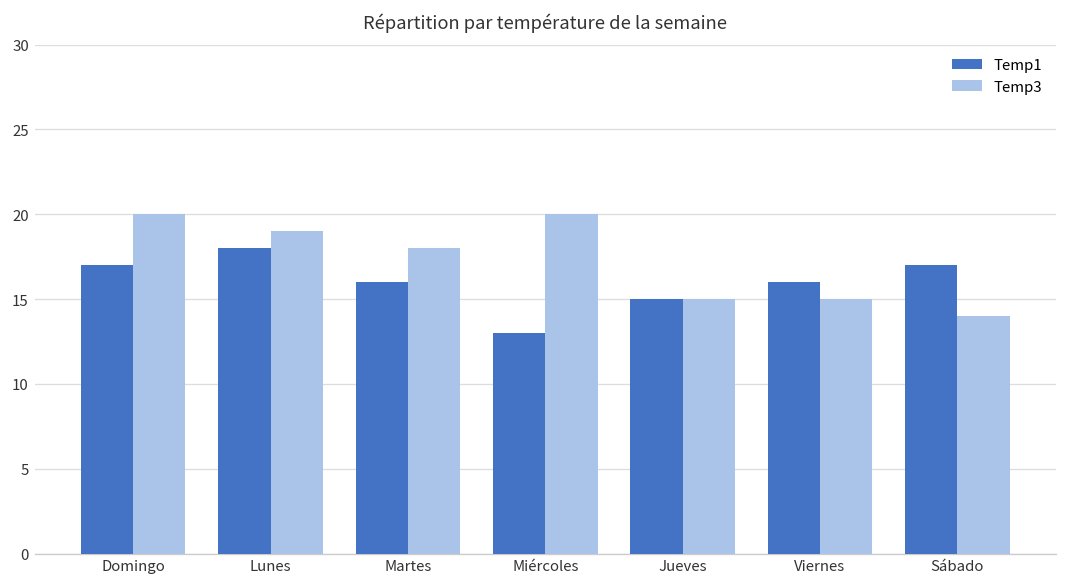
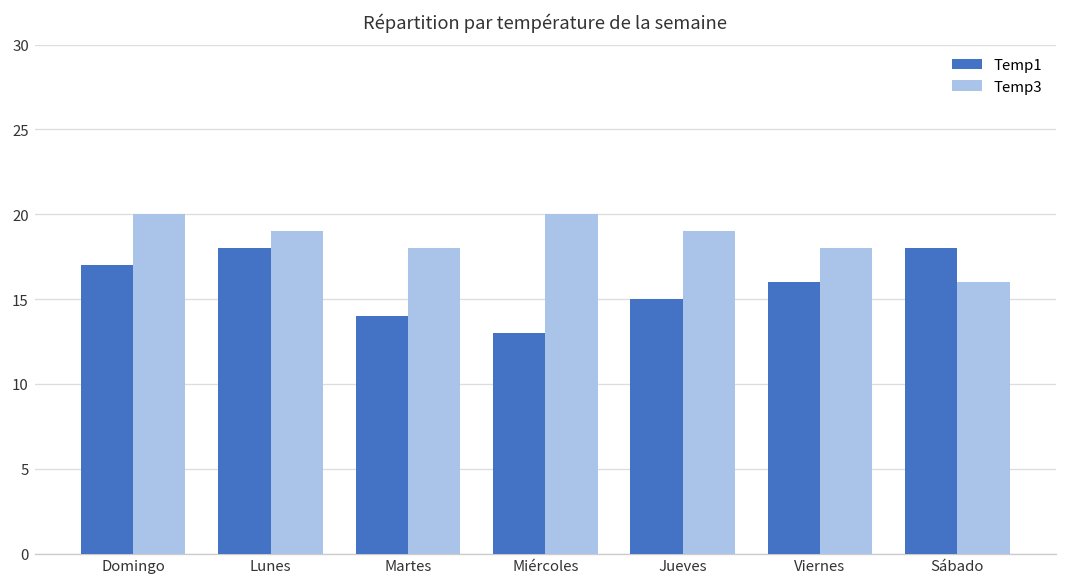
Temp1, Martes: 16 -> 14
Temp3, Jueves: 15 -> 19
Temp3, Viernes: 15 -> 18
Temp1, Sábado: 17 -> 18
Temp3, Sábado: 14 -> 16
